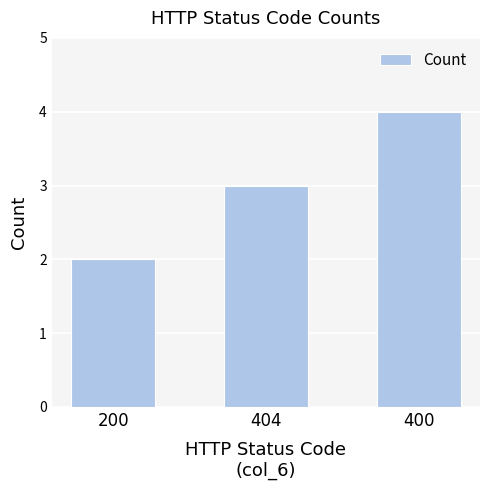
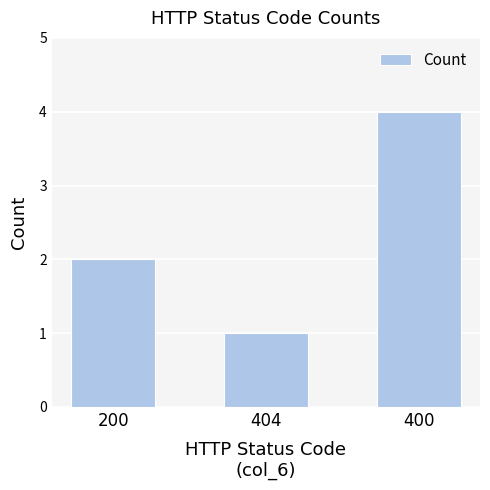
404: 3 -> 1
